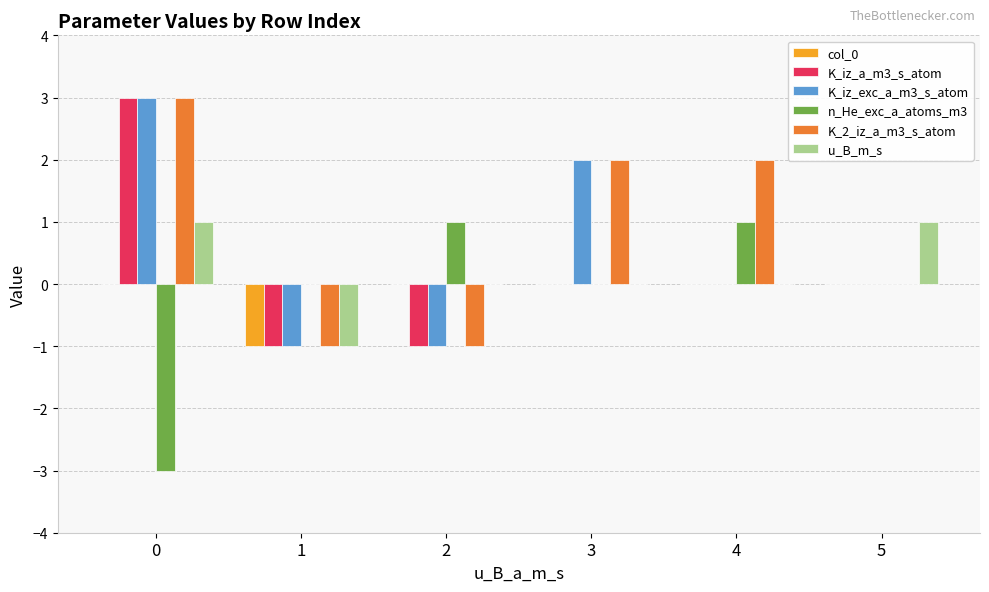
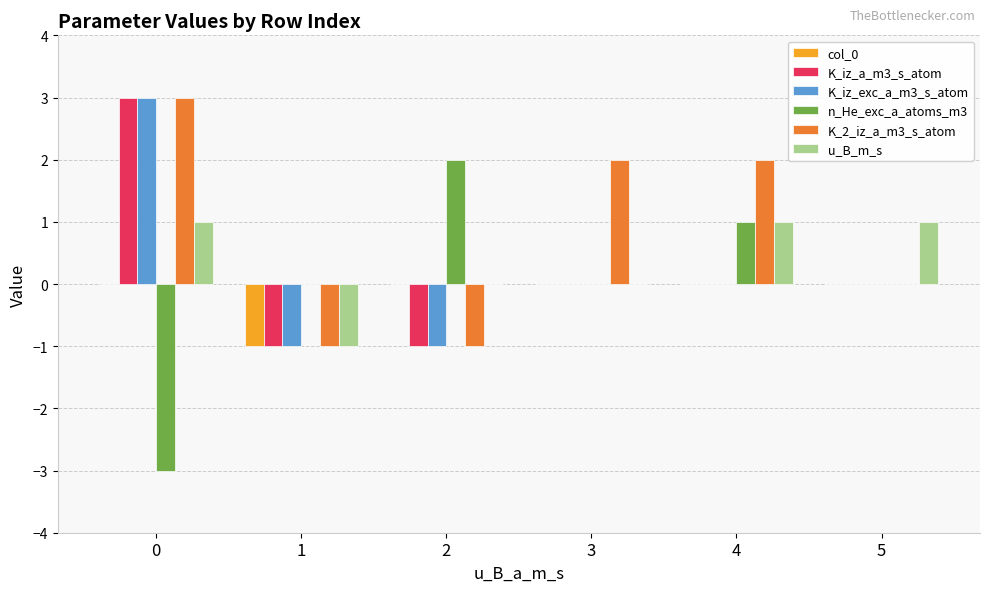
n_He_exc_a_atoms_m3, 2: 1 -> 2
K_iz_exc_a_m3_s_atom, 3: 2 -> 0
u_B_m_s, 4: 0 -> 1
